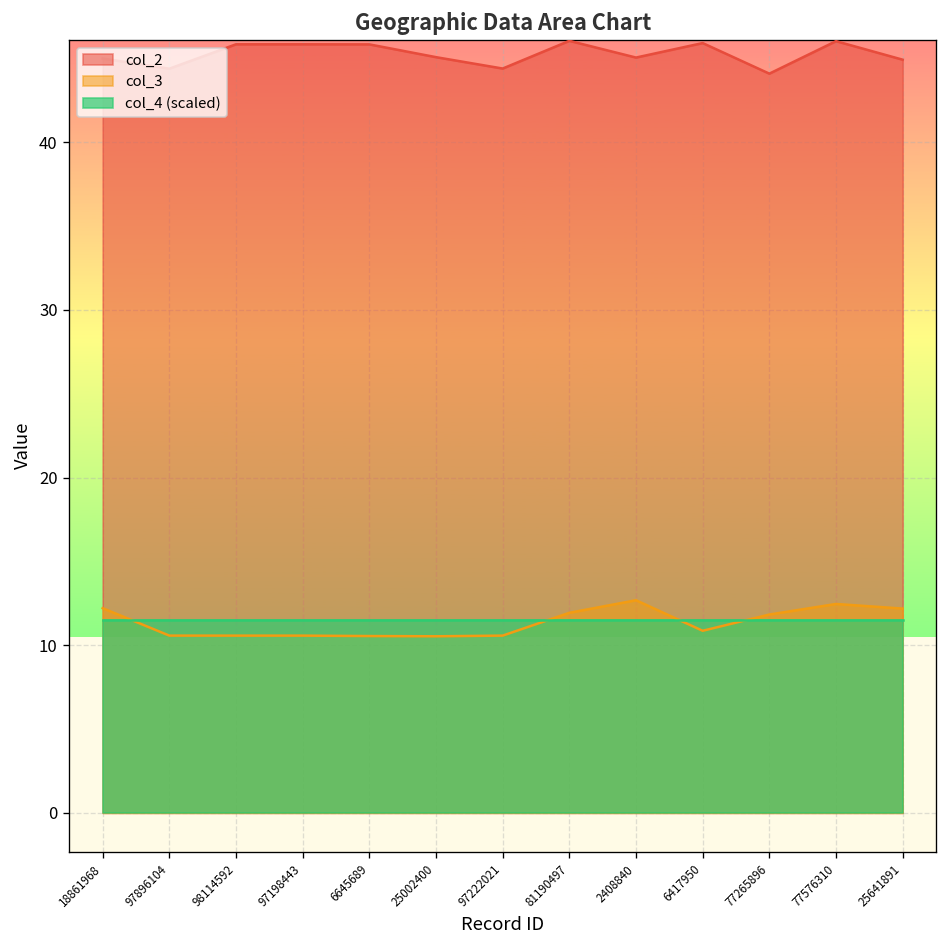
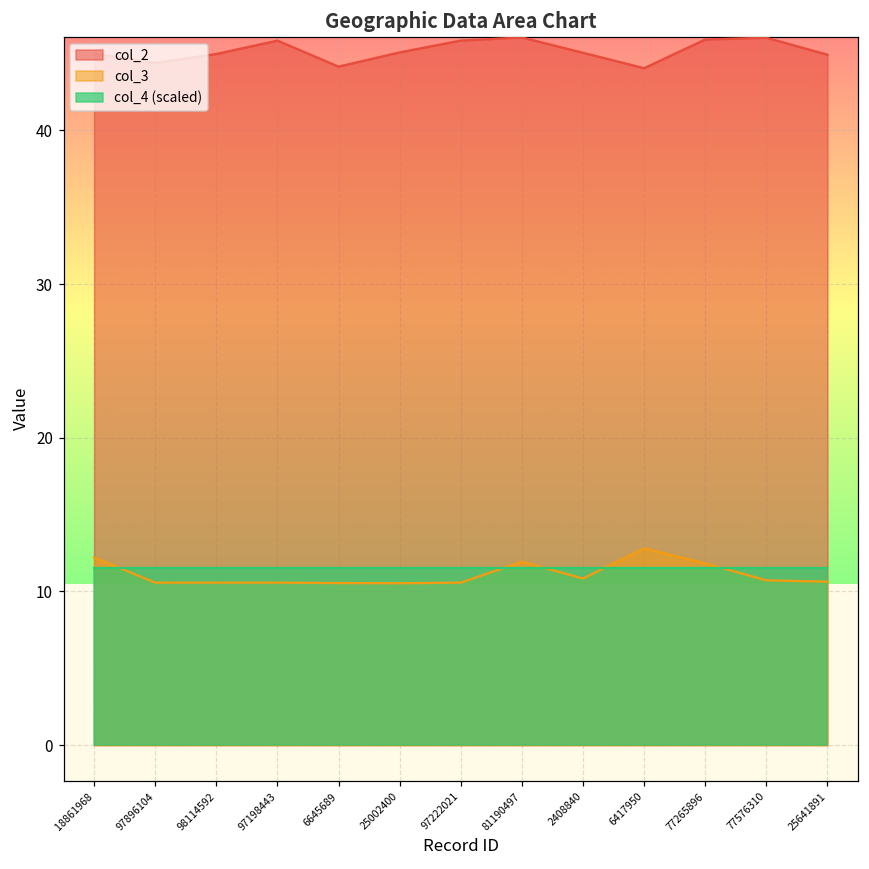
col_2, 98114592: 45.8 -> 45.0
col_2, 6645689: 45.8 -> 44.2
col_2, 97222021: 44.4 -> 45.8
col_3, 2408840: 12.7 -> 10.8
col_2, 6417950: 45.9 -> 44.1
col_3, 6417950: 10.9 -> 12.8
col_2, 77265896: 44.1 -> 45.9
col_3, 77576310: 12.5 -> 10.7
col_3, 25641891: 12.2 -> 10.6
